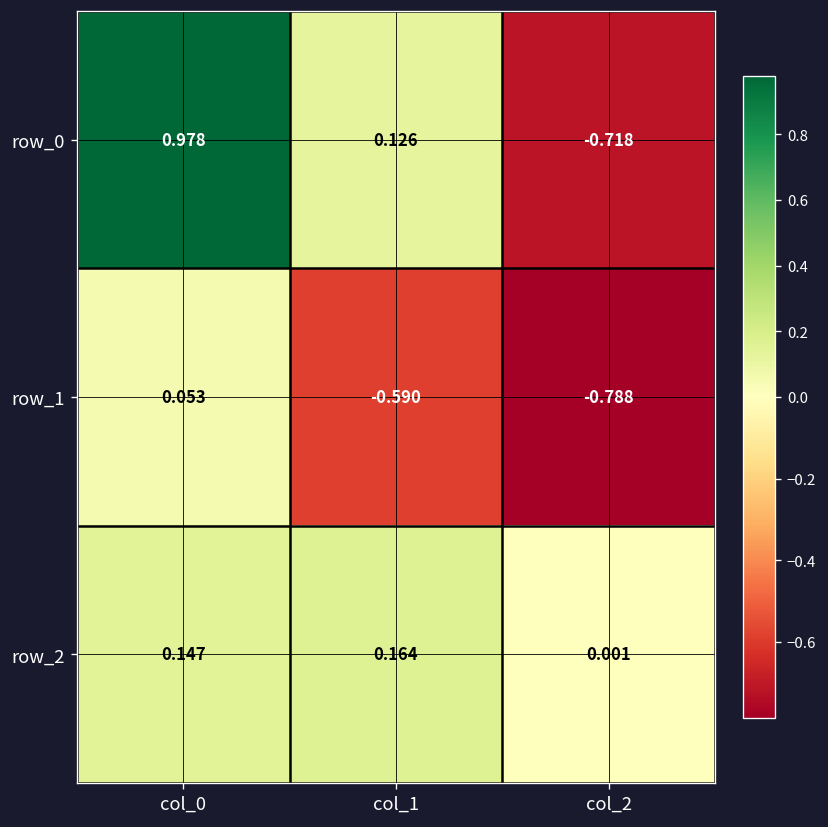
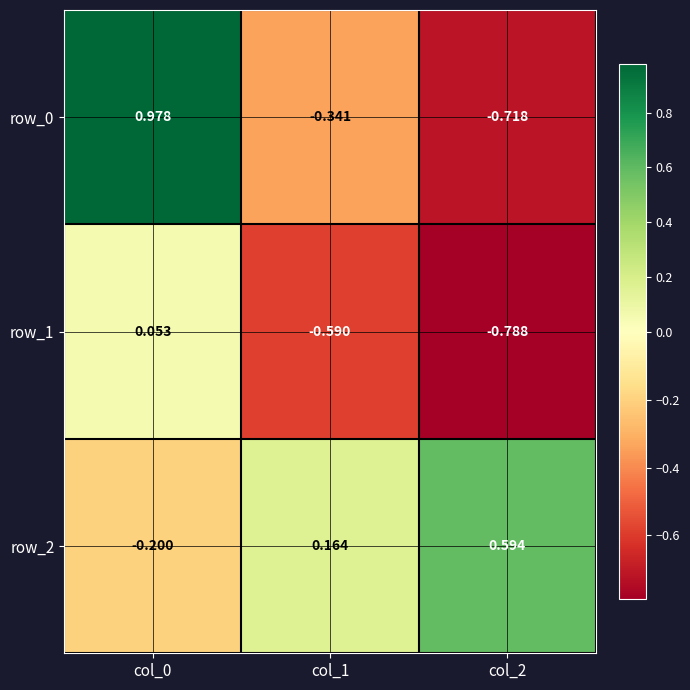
row_0, col_1: 0.126 -> -0.341
row_2, col_0: 0.147 -> -0.200
row_2, col_2: 0.001 -> 0.594
